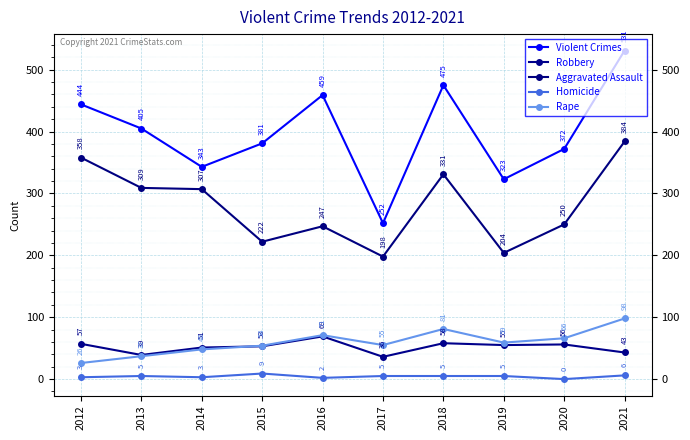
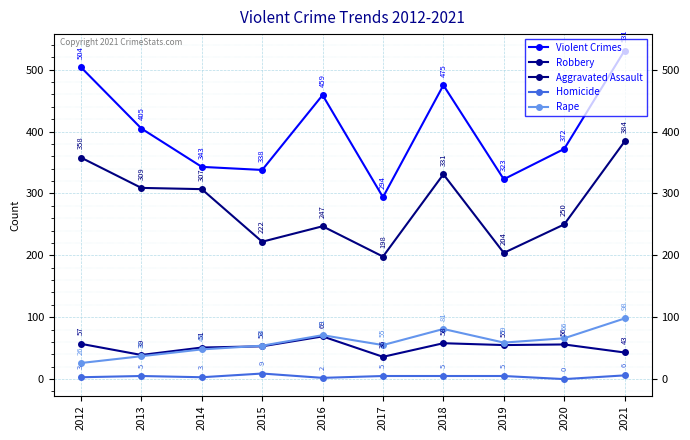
Violent Crimes, 2012: 444 -> 504
Violent Crimes, 2015: 381 -> 338
Violent Crimes, 2017: 252 -> 294
